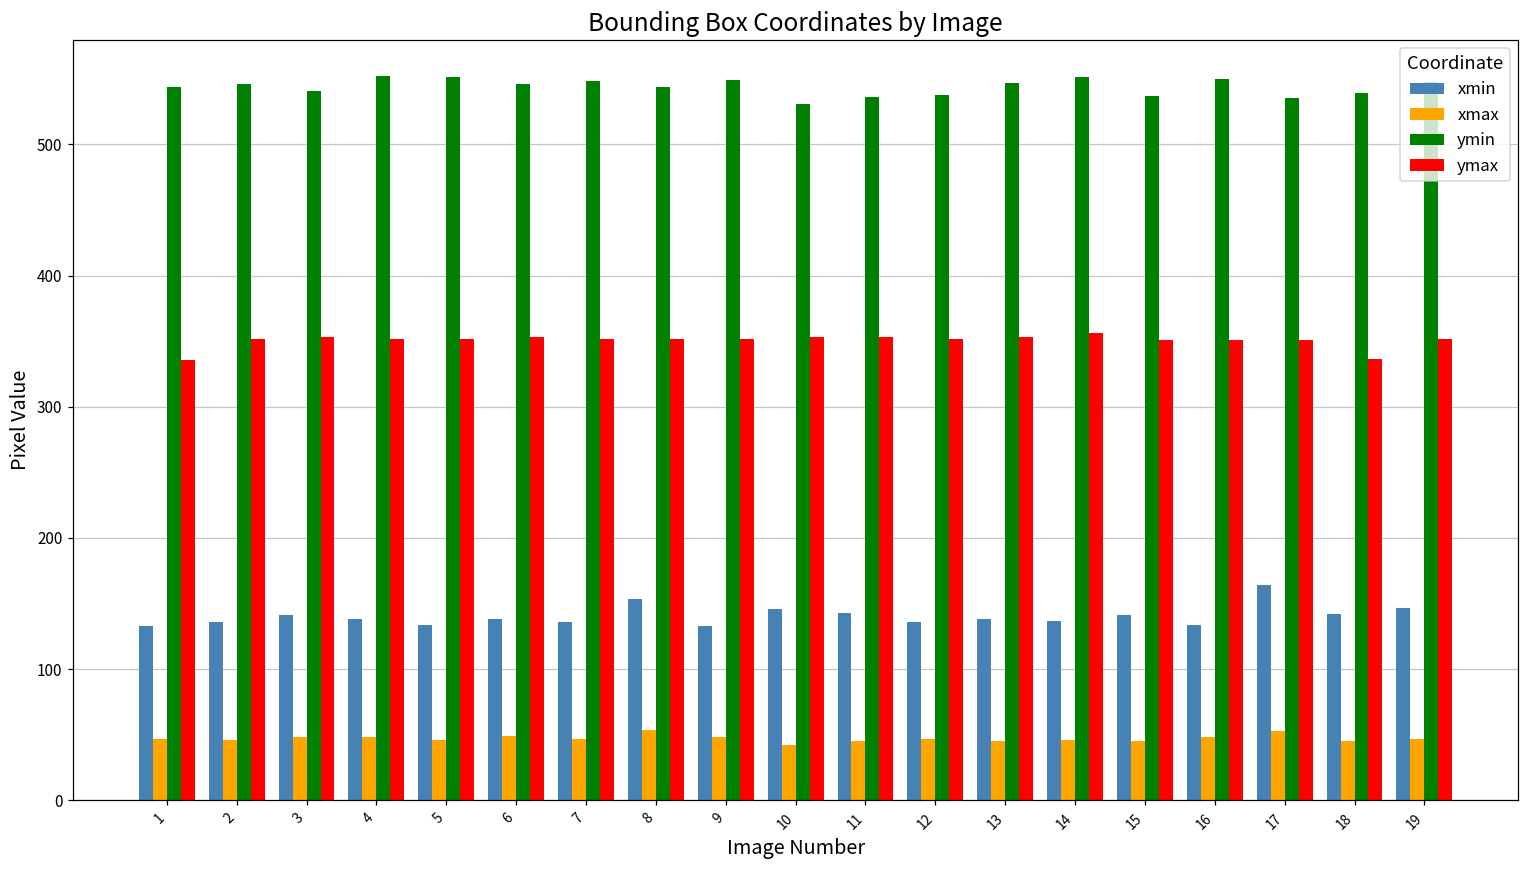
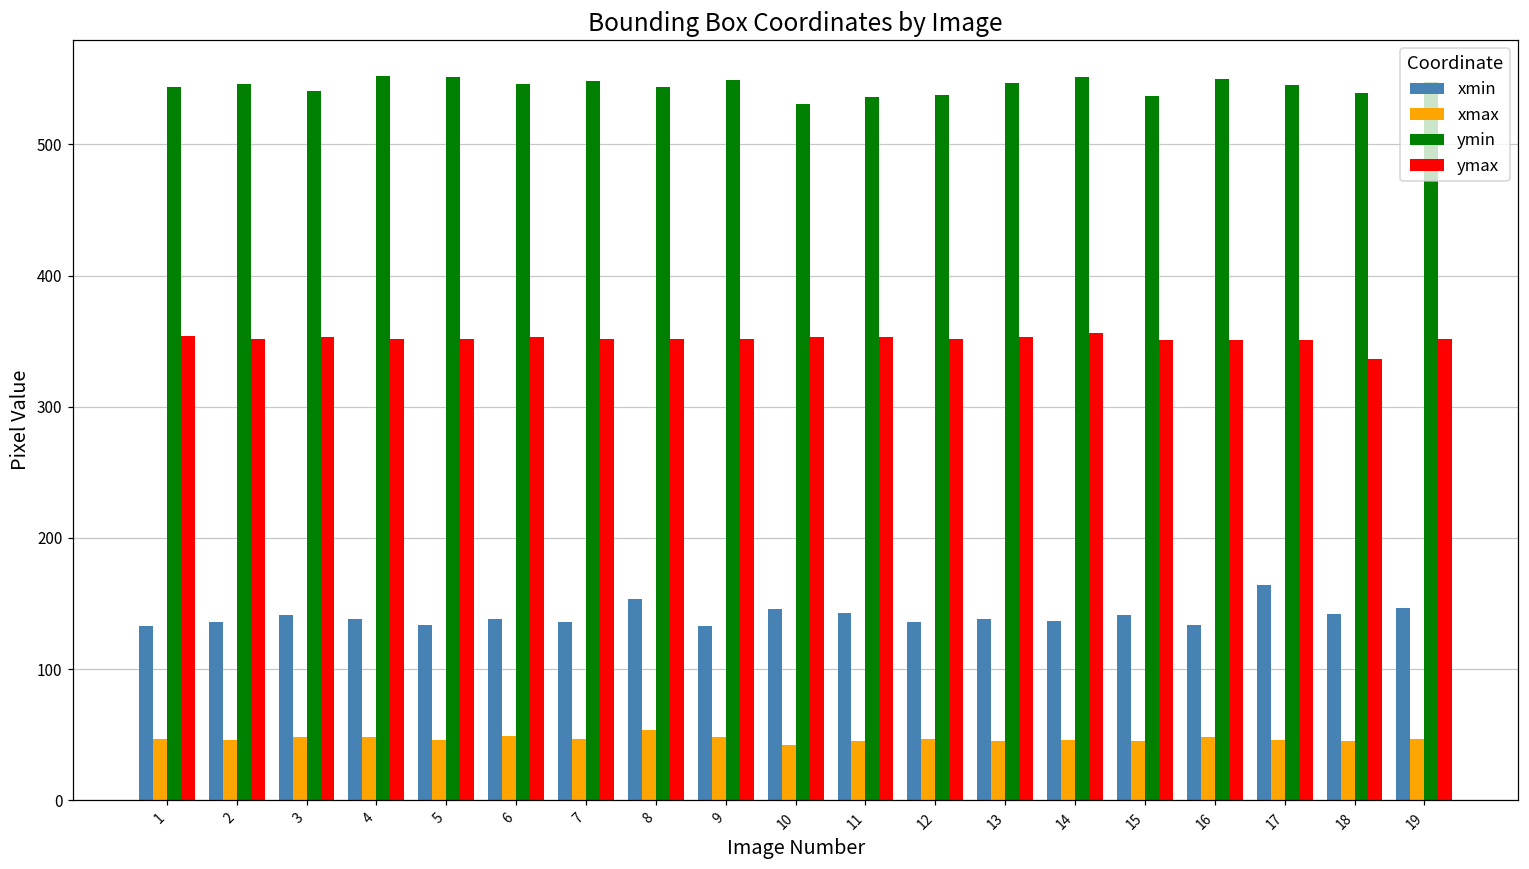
ymax, 1: 335 -> 354
xmax, 17: 53 -> 46
ymin, 17: 535 -> 545
